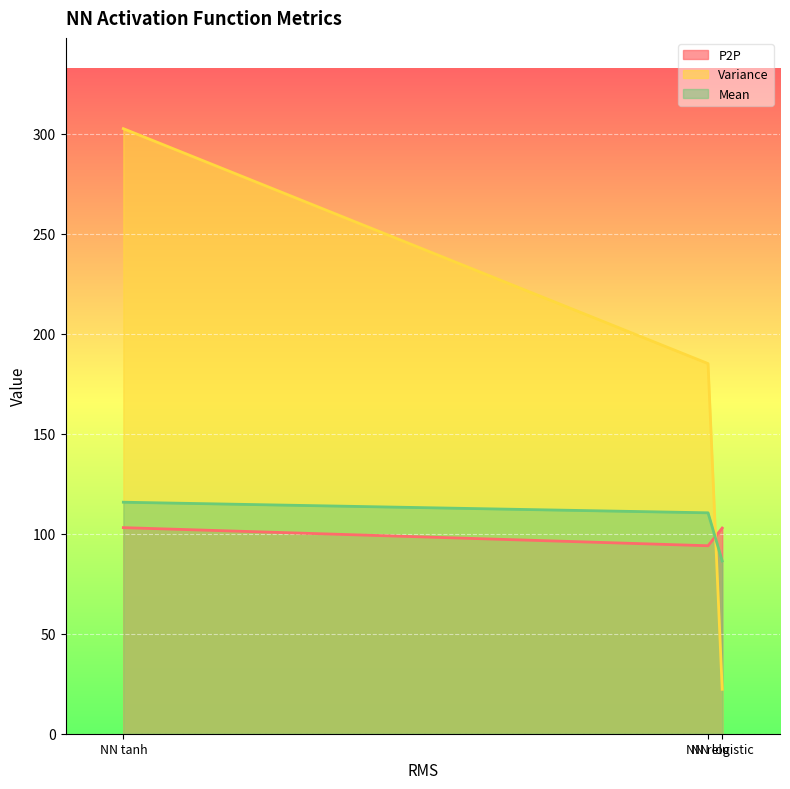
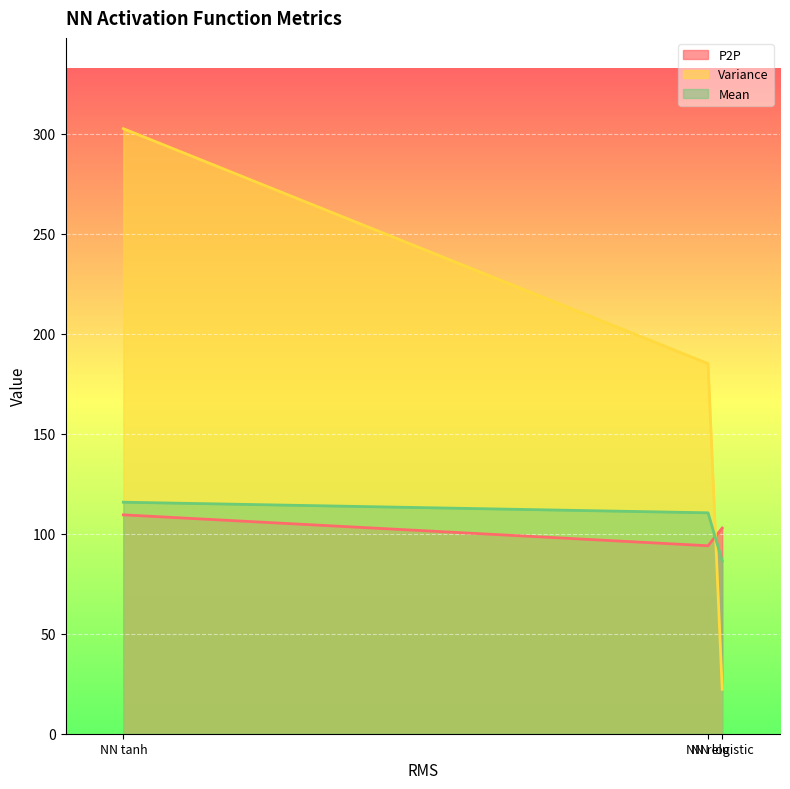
P2P, NN tanh: 103 -> 109
